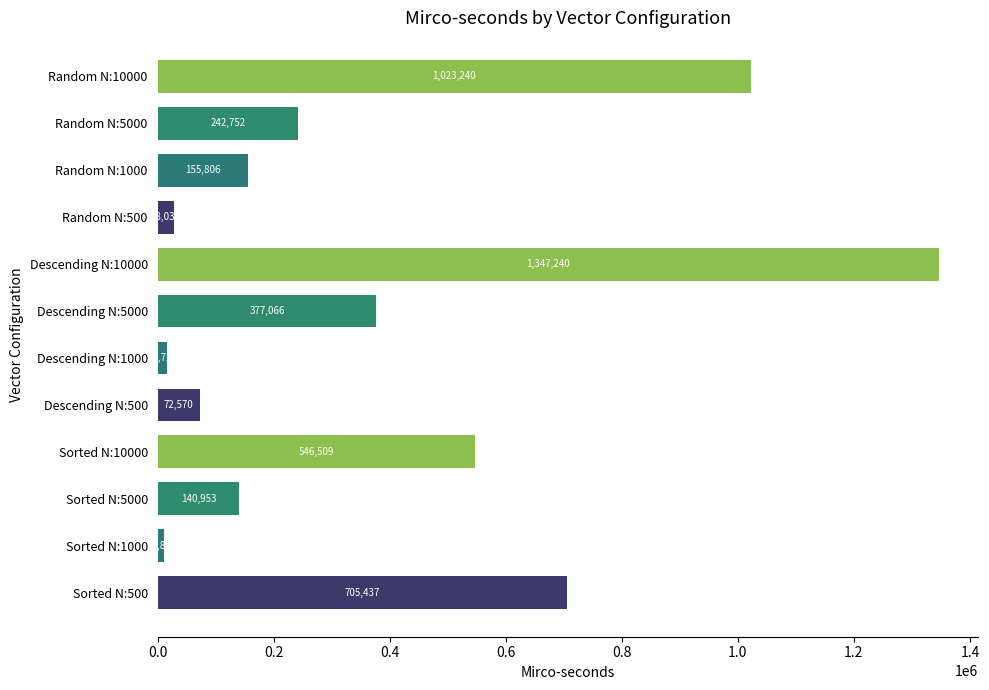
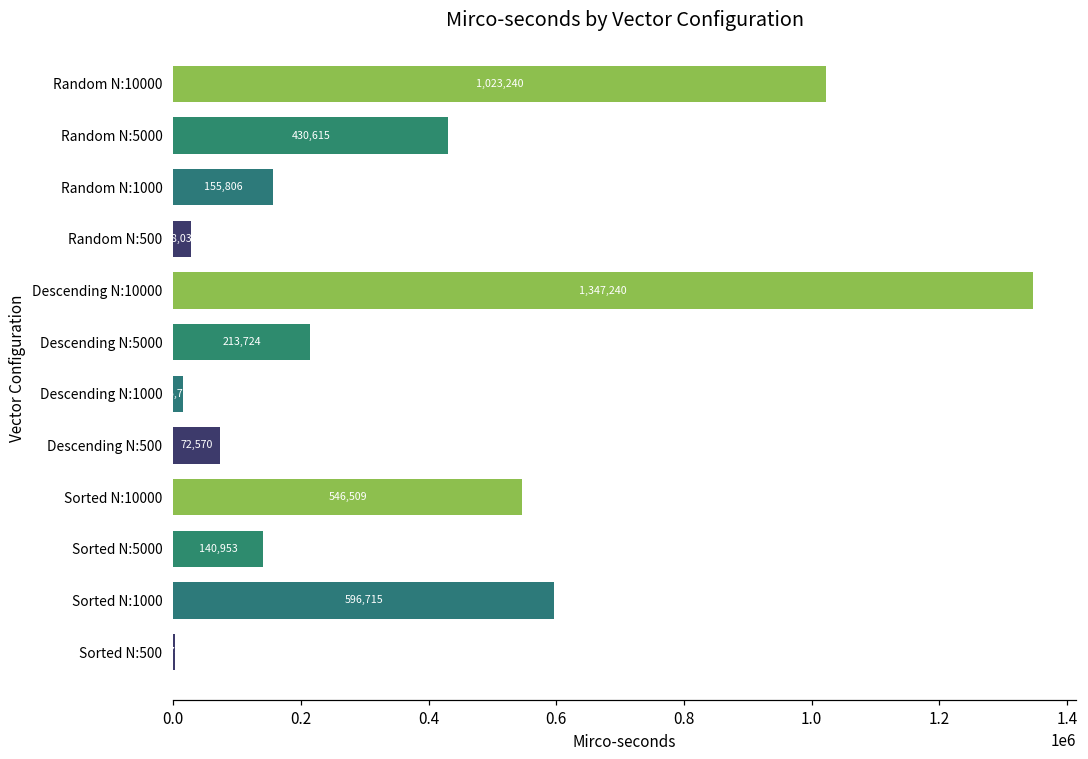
Random N:5000: 242,752 -> 430,615
Descending N:5000: 377,066 -> 213,724
Sorted N:1000: 10000 -> 600000
Sorted N:500: 710000 -> 0
